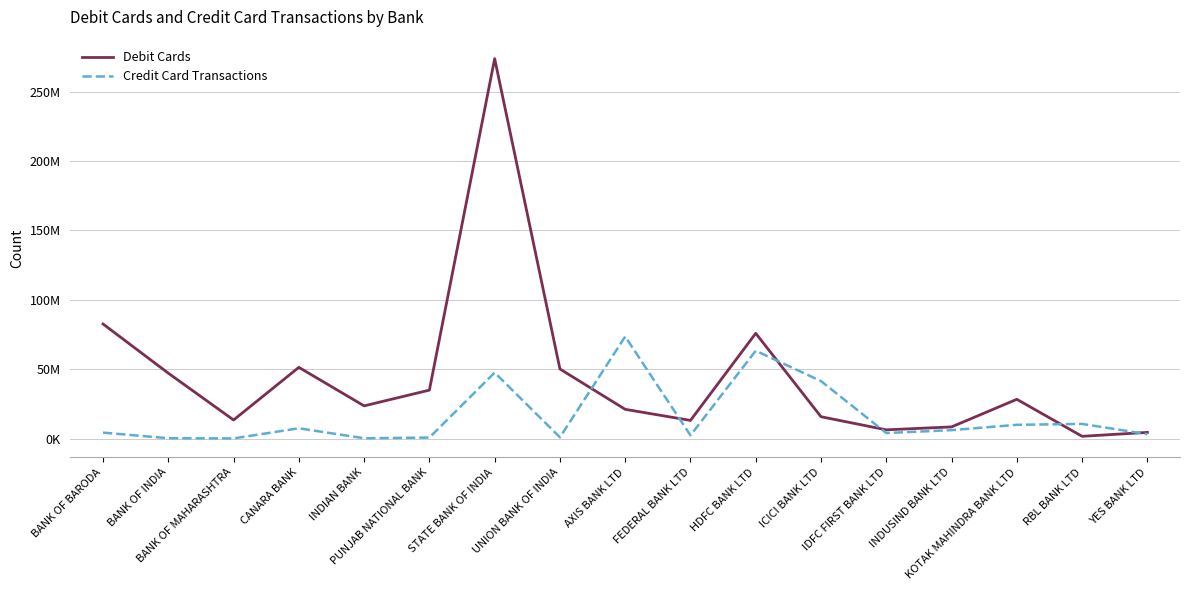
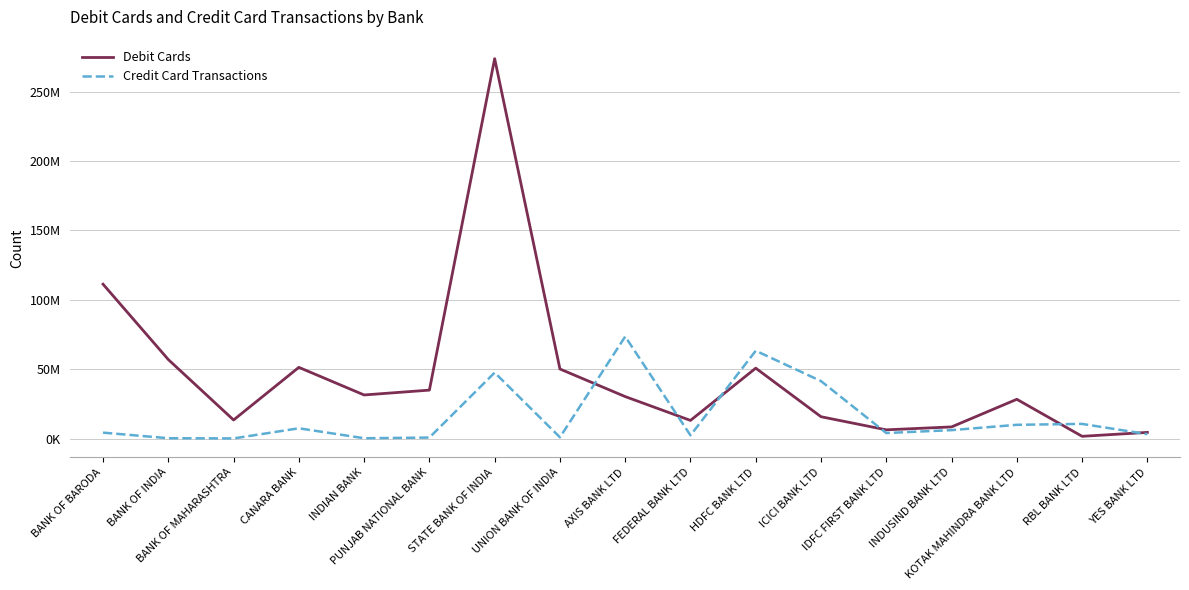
Debit Cards, BANK OF BARODA: 83000000 -> 111000000
Debit Cards, BANK OF INDIA: 47000000 -> 57000000
Debit Cards, INDIAN BANK: 24000000 -> 31000000
Debit Cards, AXIS BANK LTD: 21000000 -> 30000000
Debit Cards, HDFC BANK LTD: 76000000 -> 51000000
